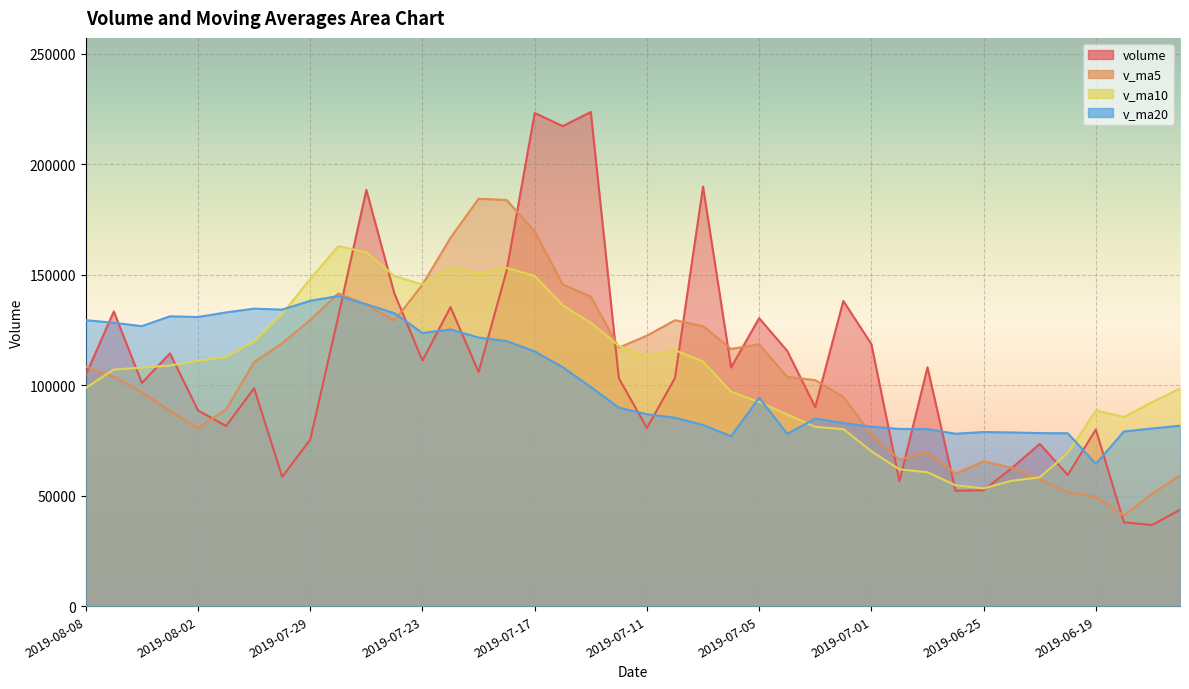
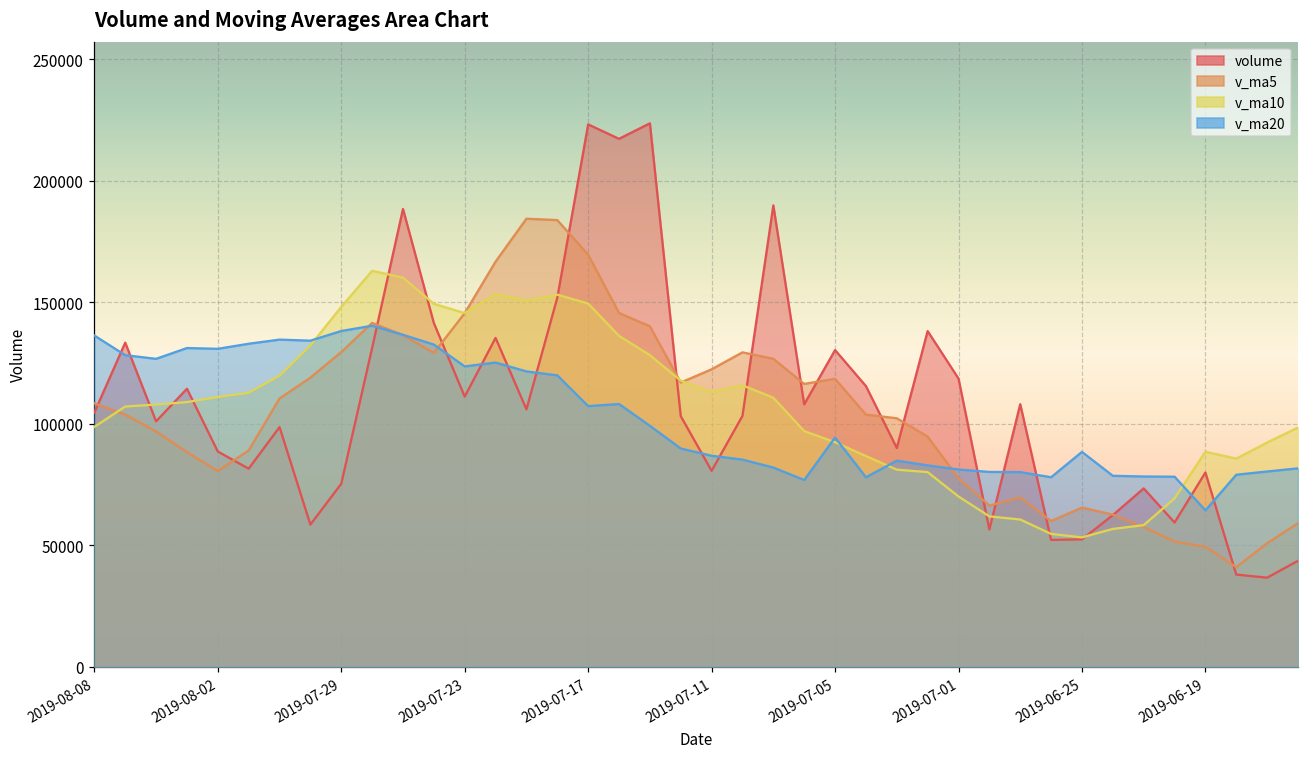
v_ma20, 2019-08-08: 129000 -> 136000
v_ma20, 2019-07-17: 115000 -> 107000
v_ma20, 2019-06-25: 79000 -> 88000
